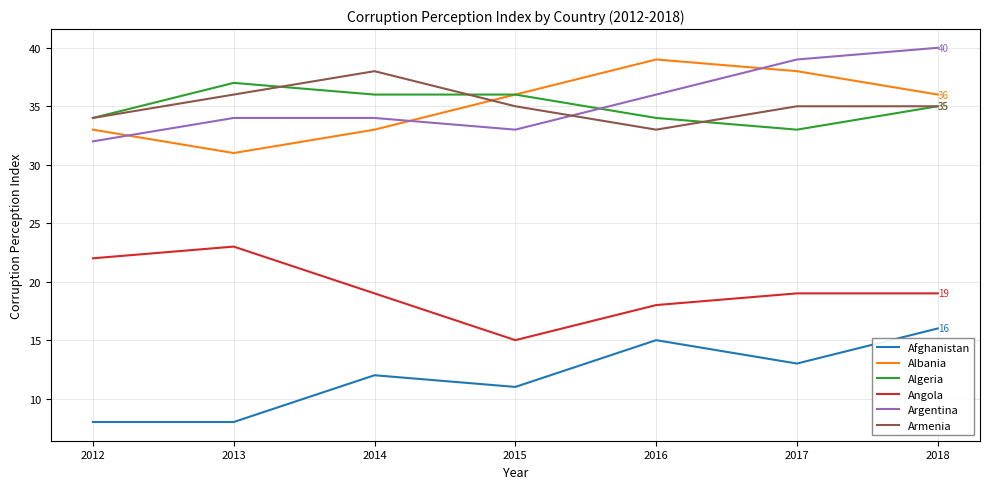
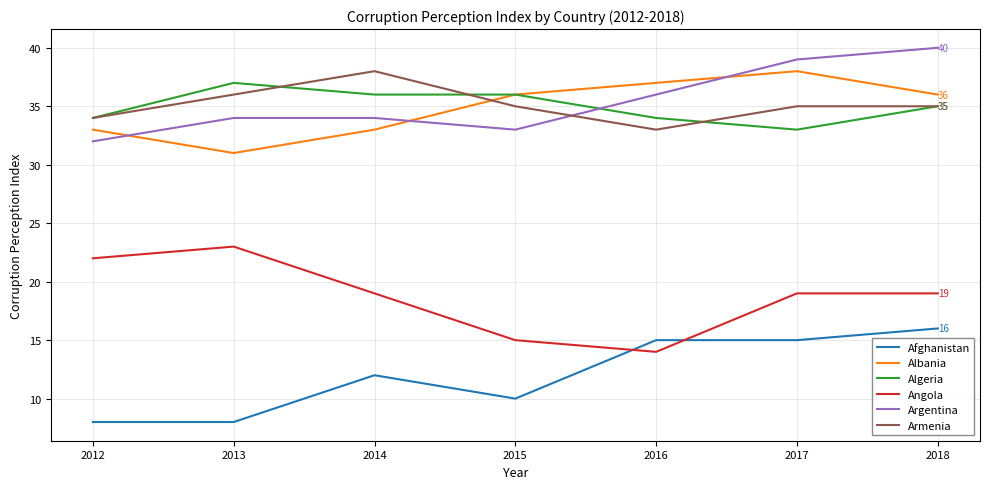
Afghanistan, 2015: 11 -> 10
Albania, 2016: 39 -> 37
Angola, 2016: 18 -> 14
Afghanistan, 2017: 13 -> 15
